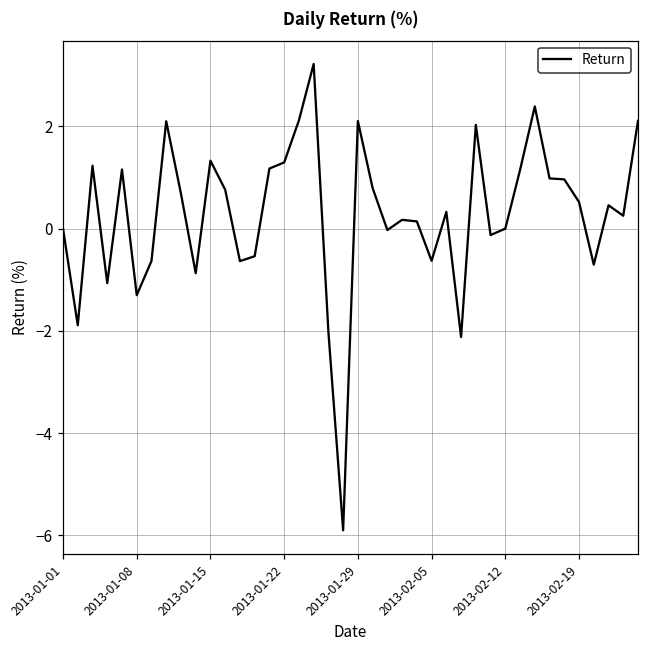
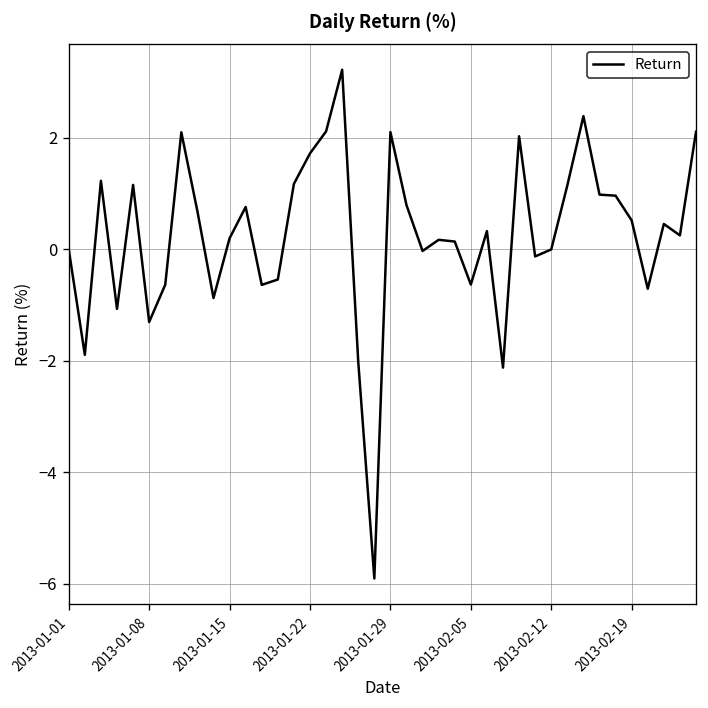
2013-01-15: 1.3 -> 0.2
2013-01-22: 1.3 -> 1.7
